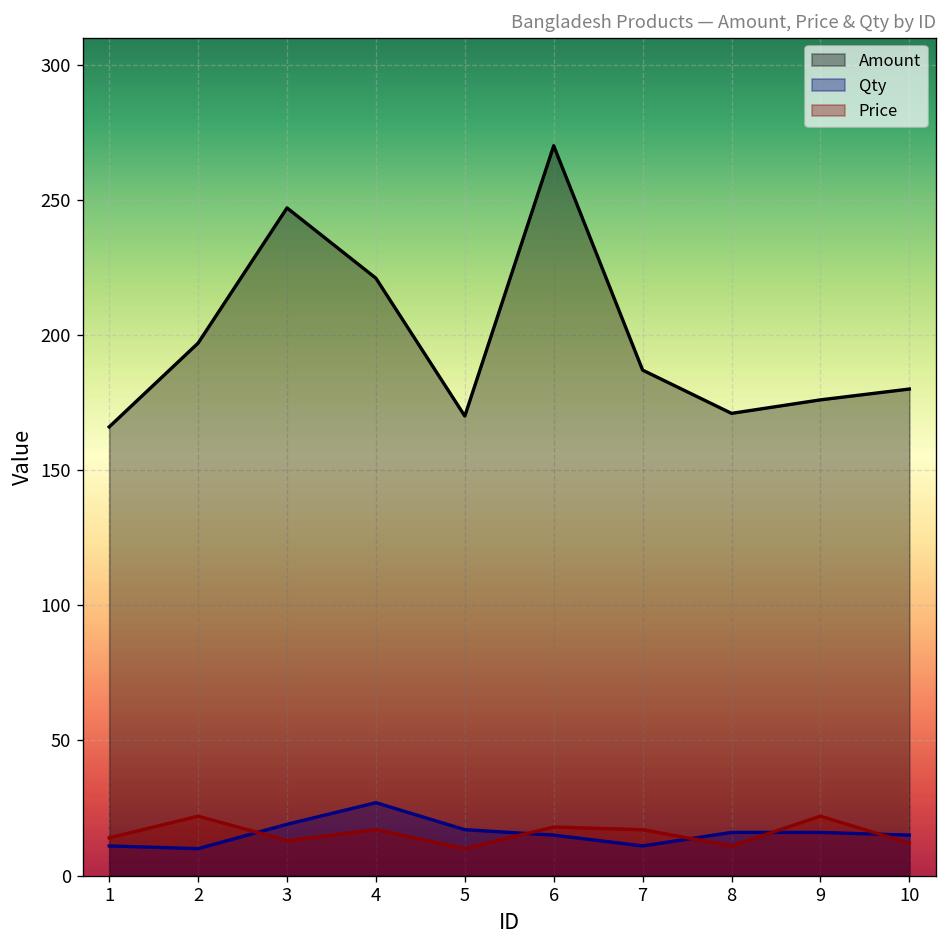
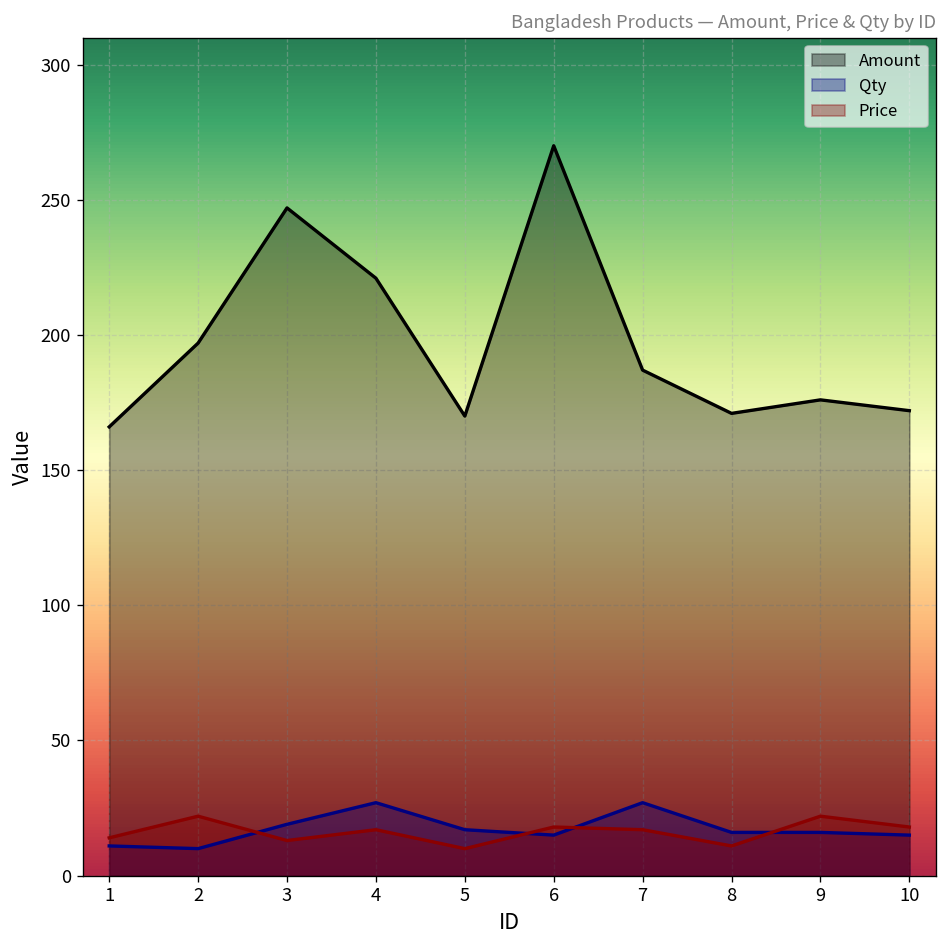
Qty, 7: 11 -> 27
Amount, 10: 180 -> 172
Price, 10: 12 -> 18
